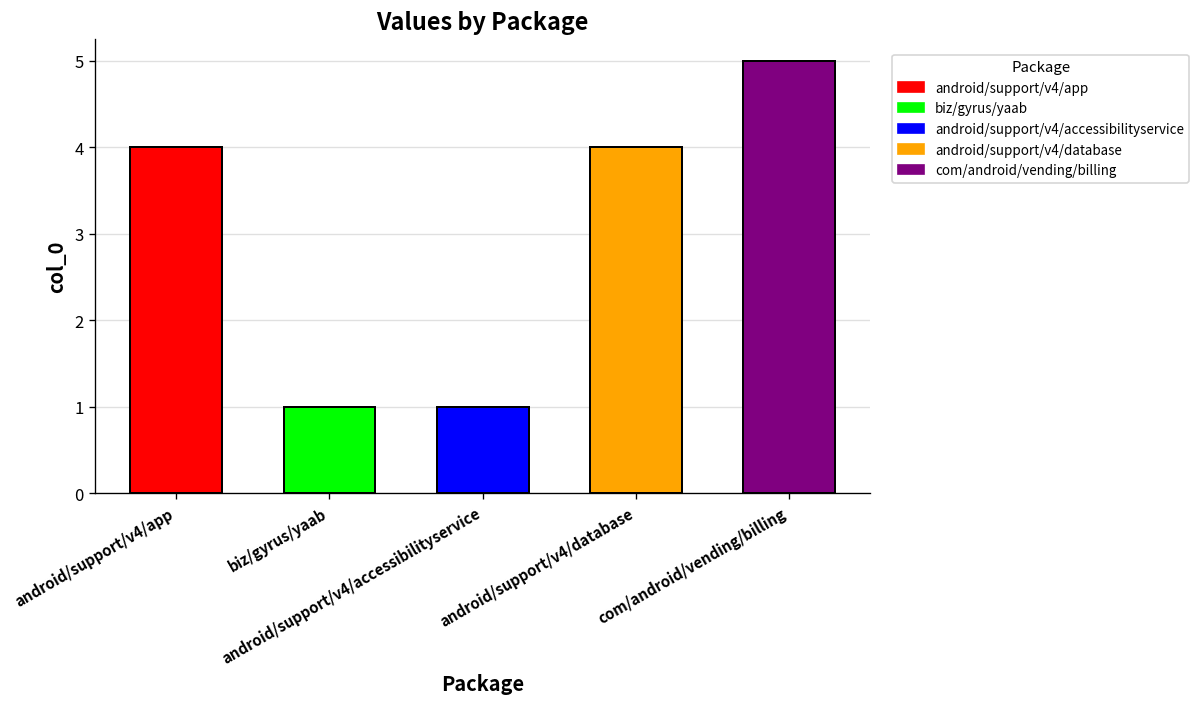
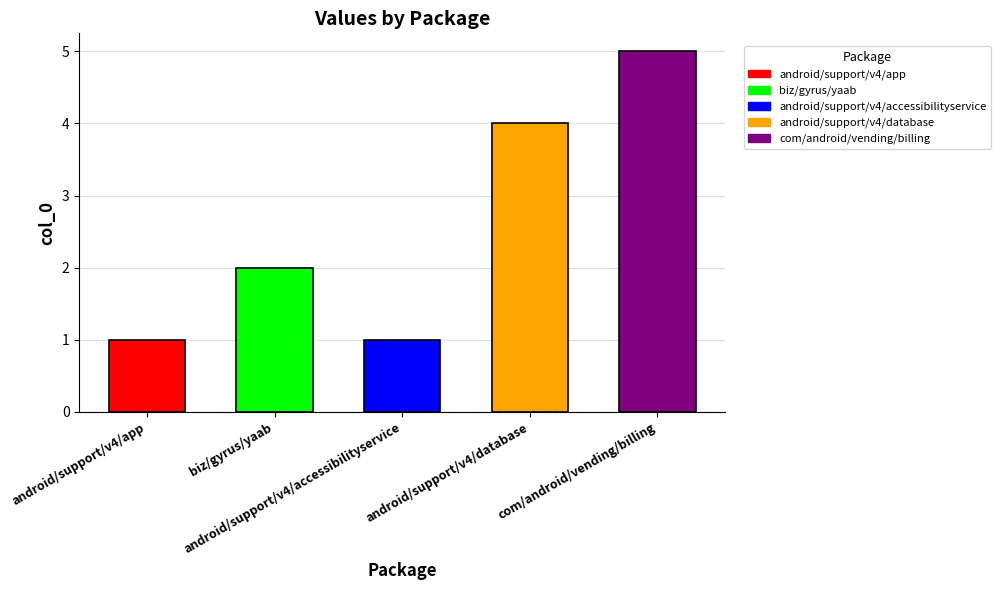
android/support/v4/app: 4 -> 1
biz/gyrus/yaab: 1 -> 2
